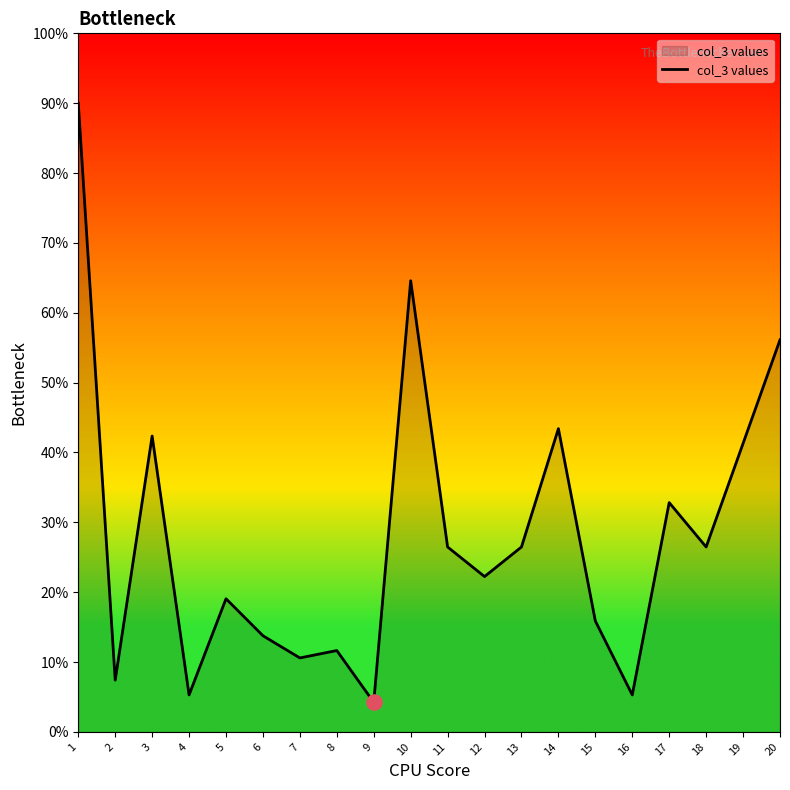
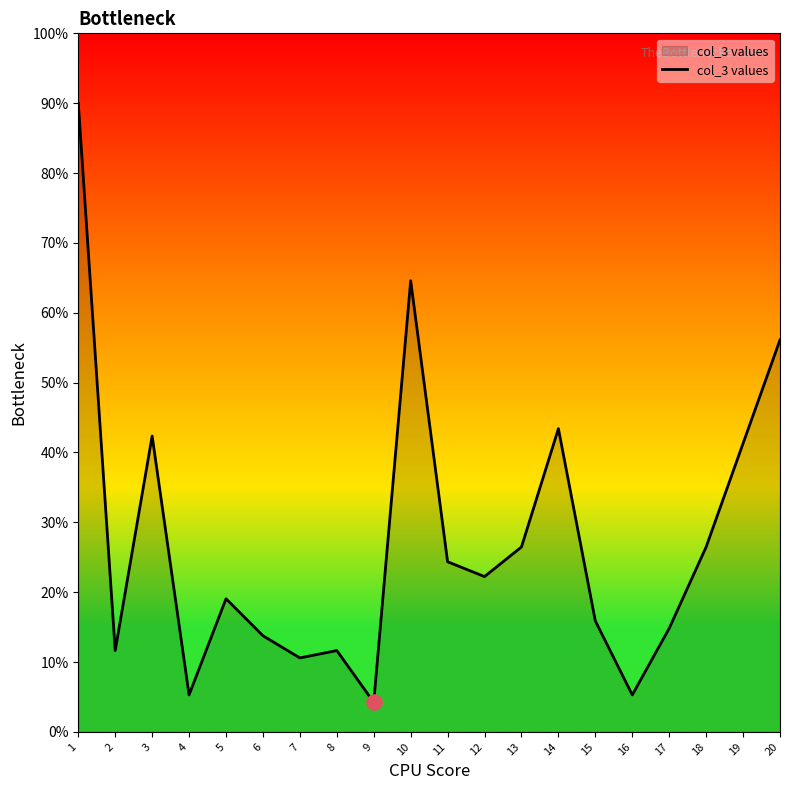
col_3 values, 2: 7% -> 12%
col_3 values, 11: 26% -> 24%
col_3 values, 17: 33% -> 15%
